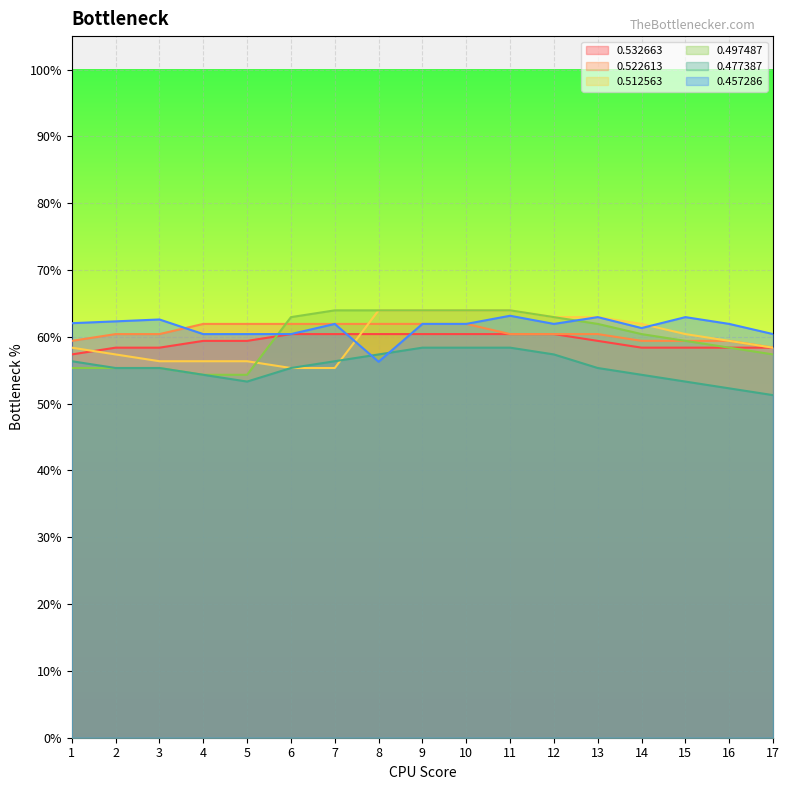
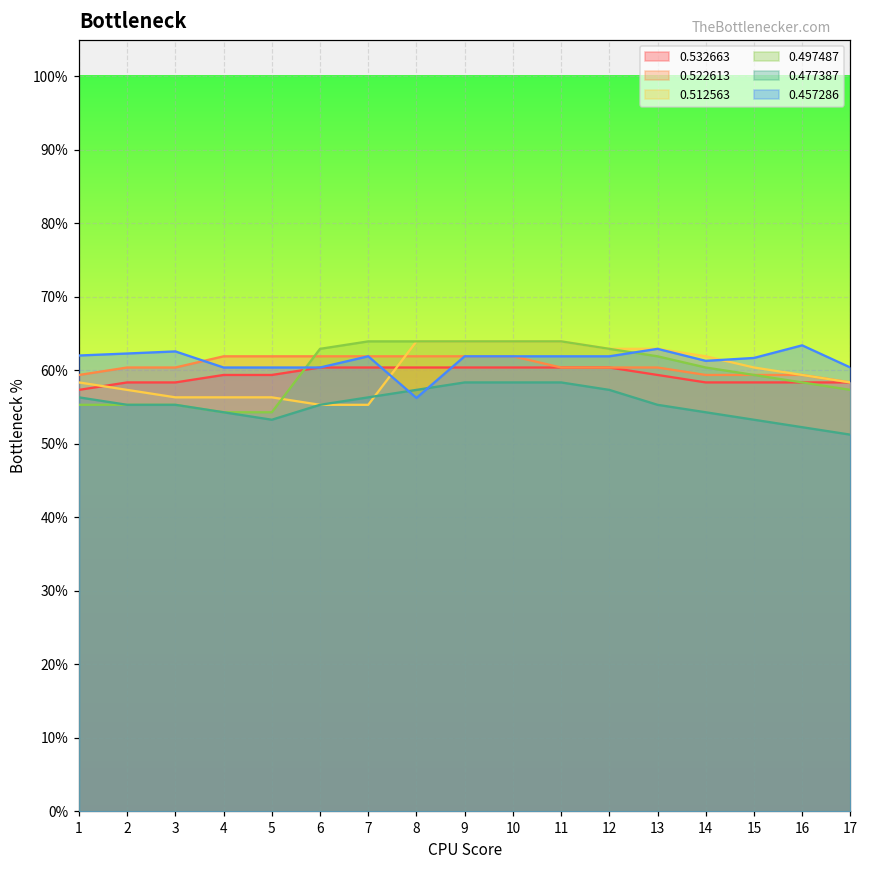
0.457286, 11: 63% -> 62%
0.457286, 15: 63% -> 62%
0.457286, 16: 62% -> 63%
